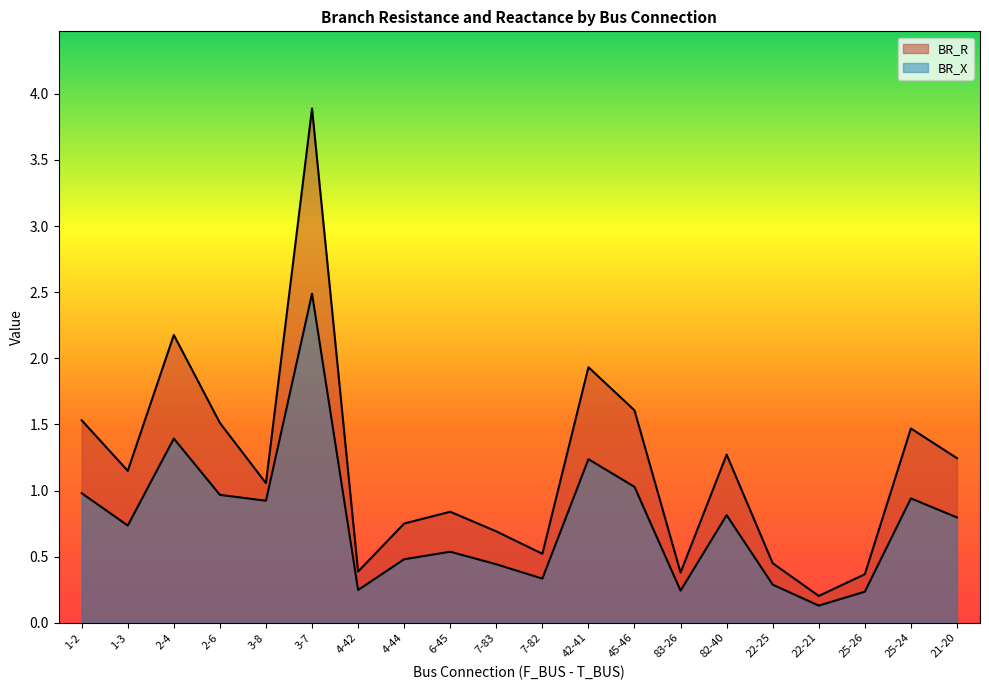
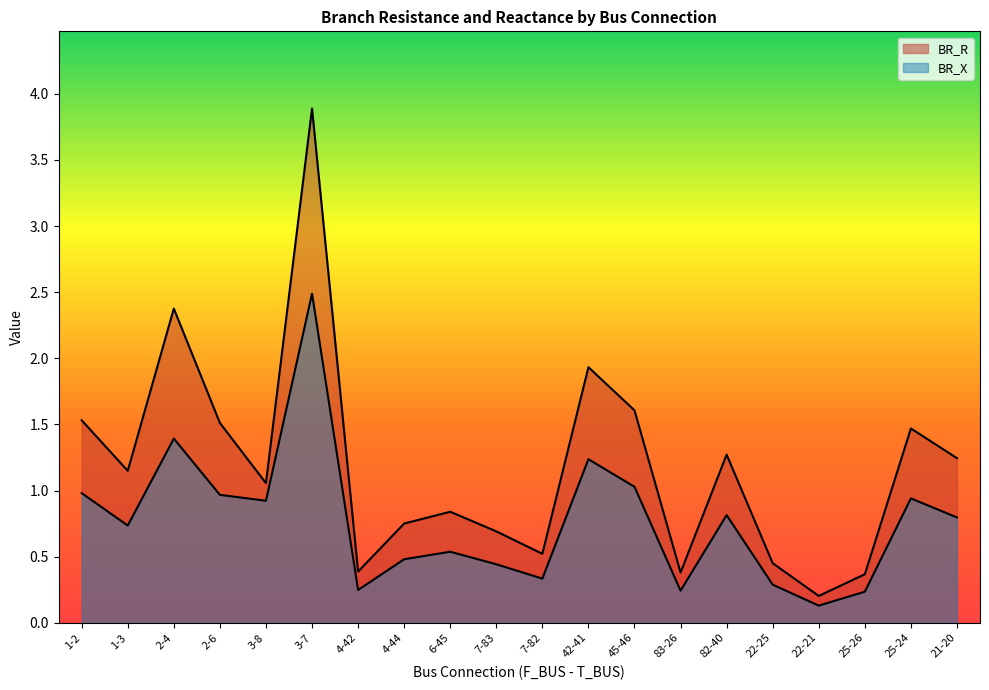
BR_R, 2-4: 2.18 -> 2.38
